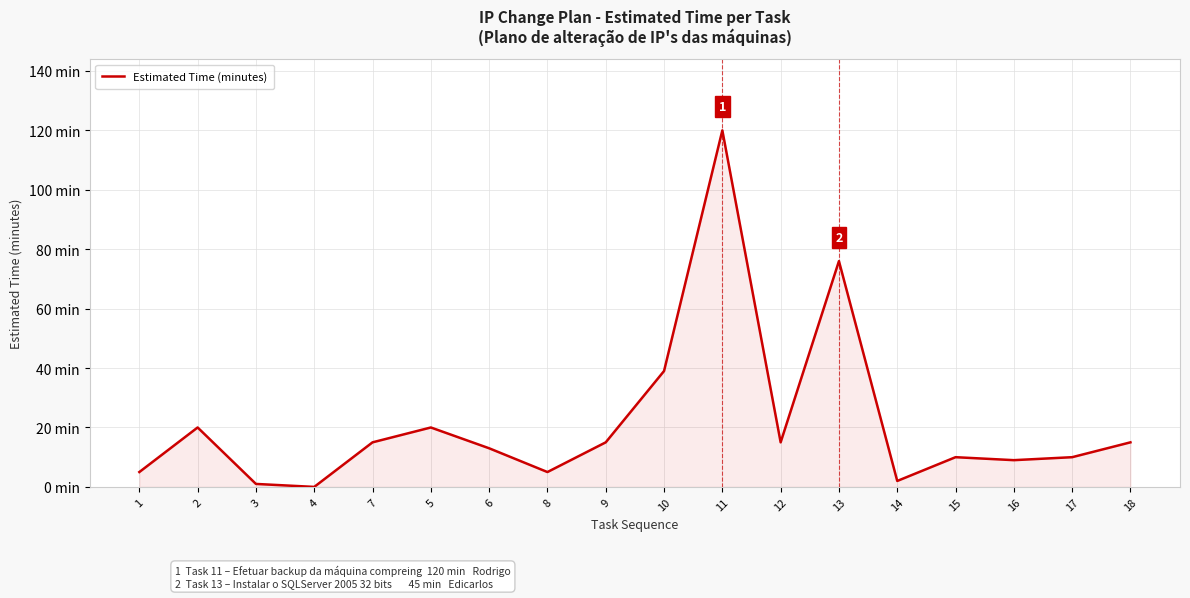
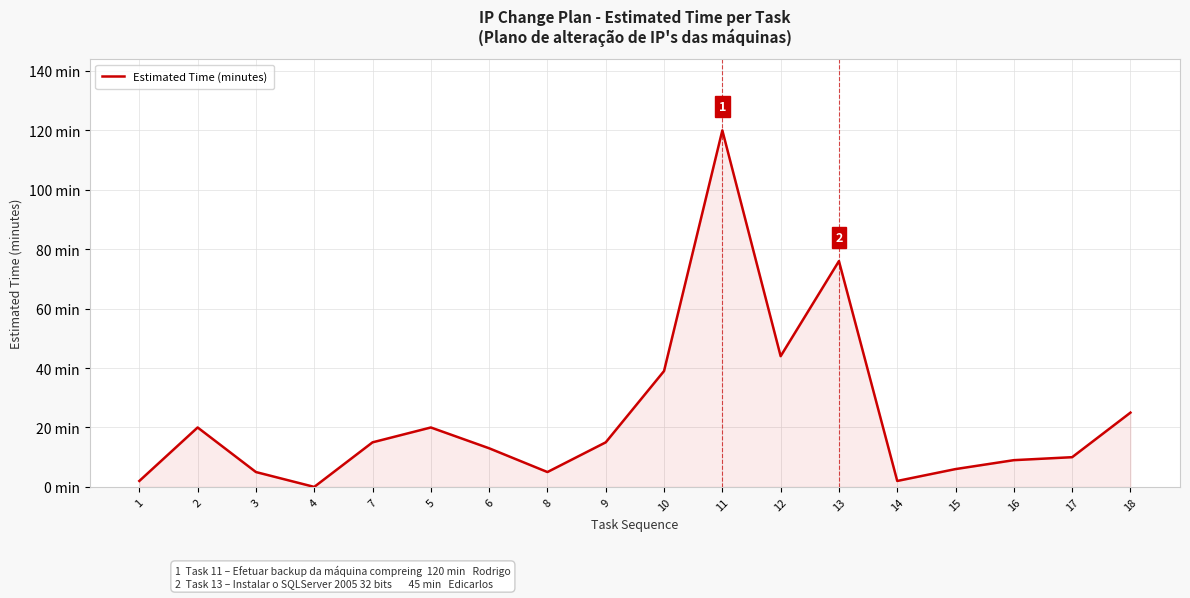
1: 5 min -> 2 min
3: 1 min -> 5 min
12: 15 min -> 44 min
15: 10 min -> 6 min
18: 15 min -> 25 min
